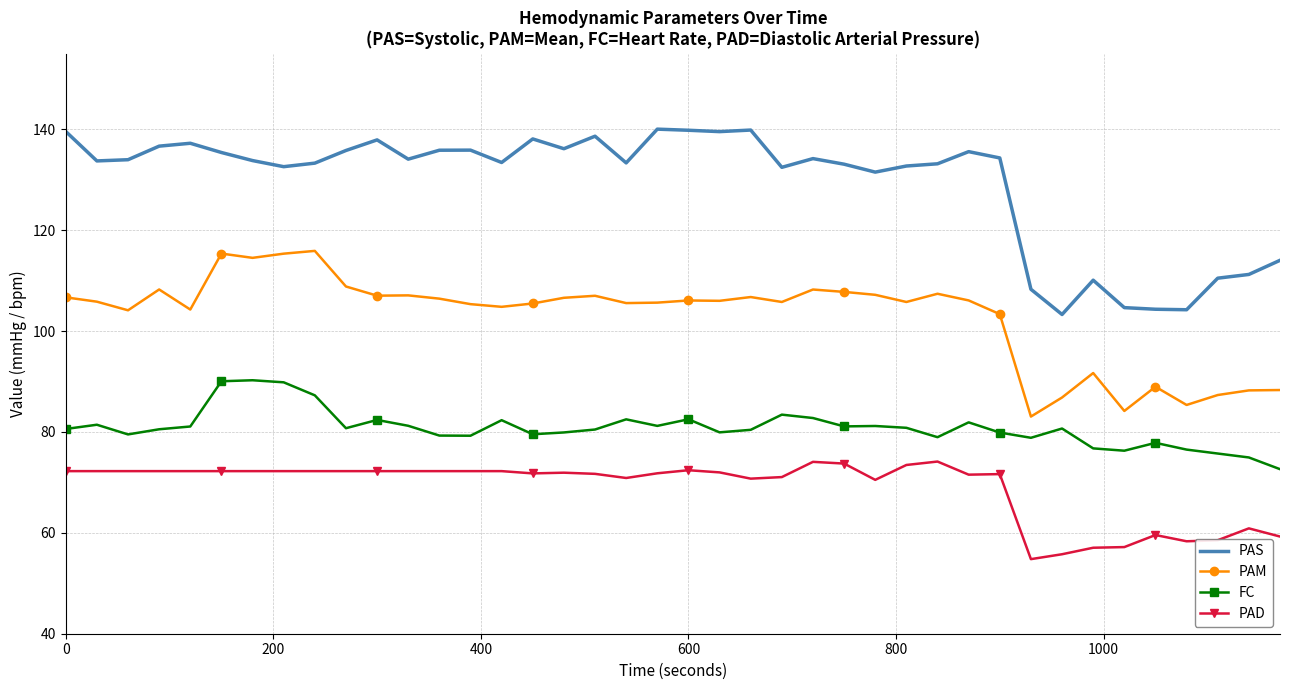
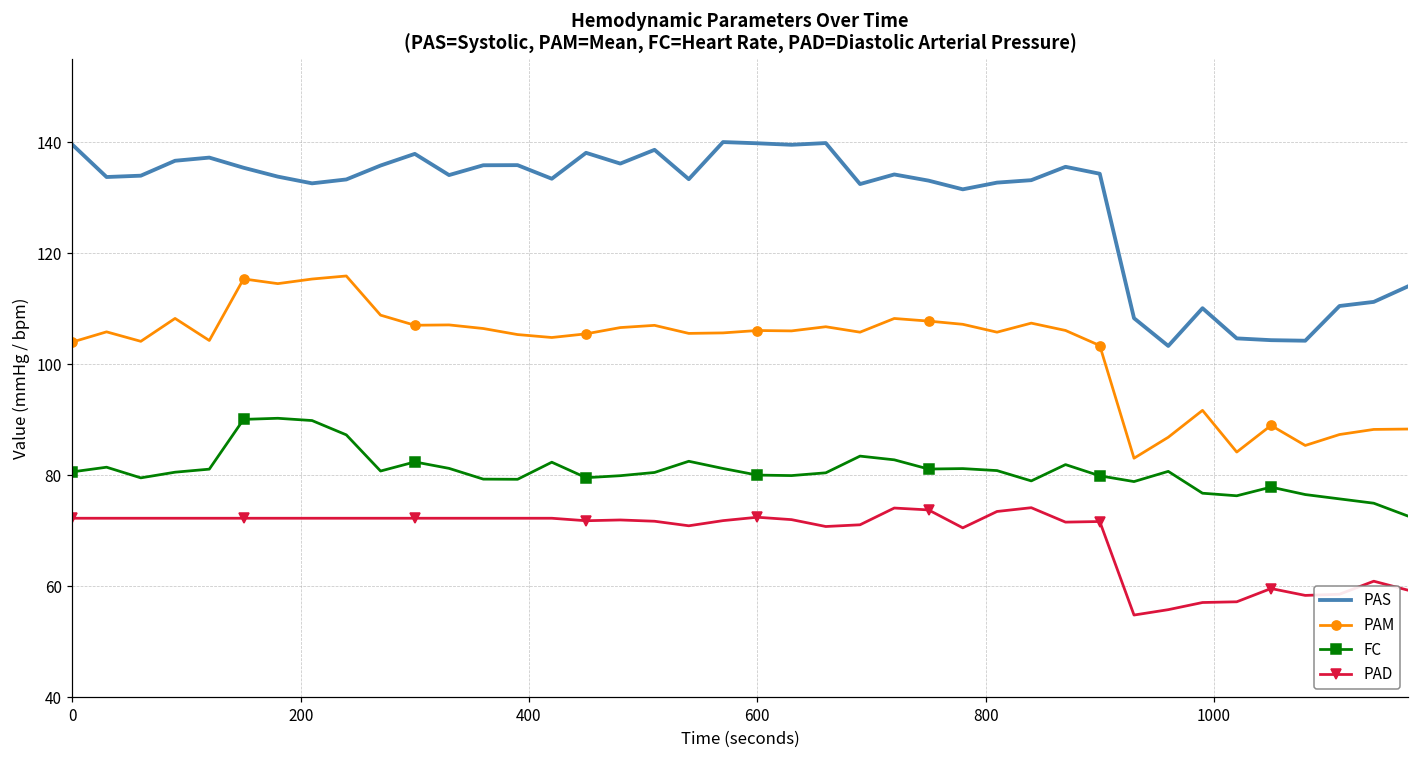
PAM, 0: 107 -> 104
FC, 600: 83 -> 80
